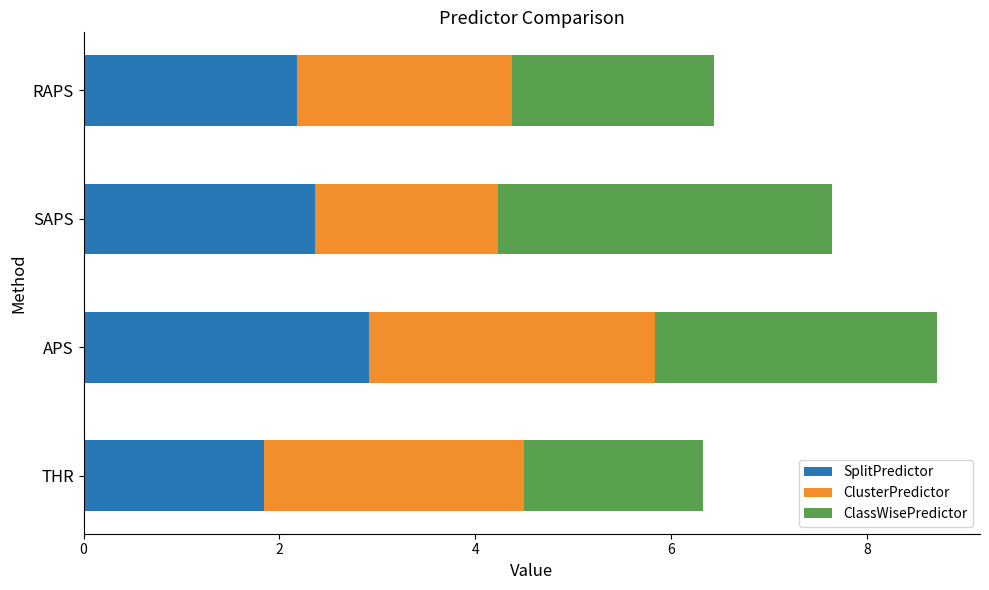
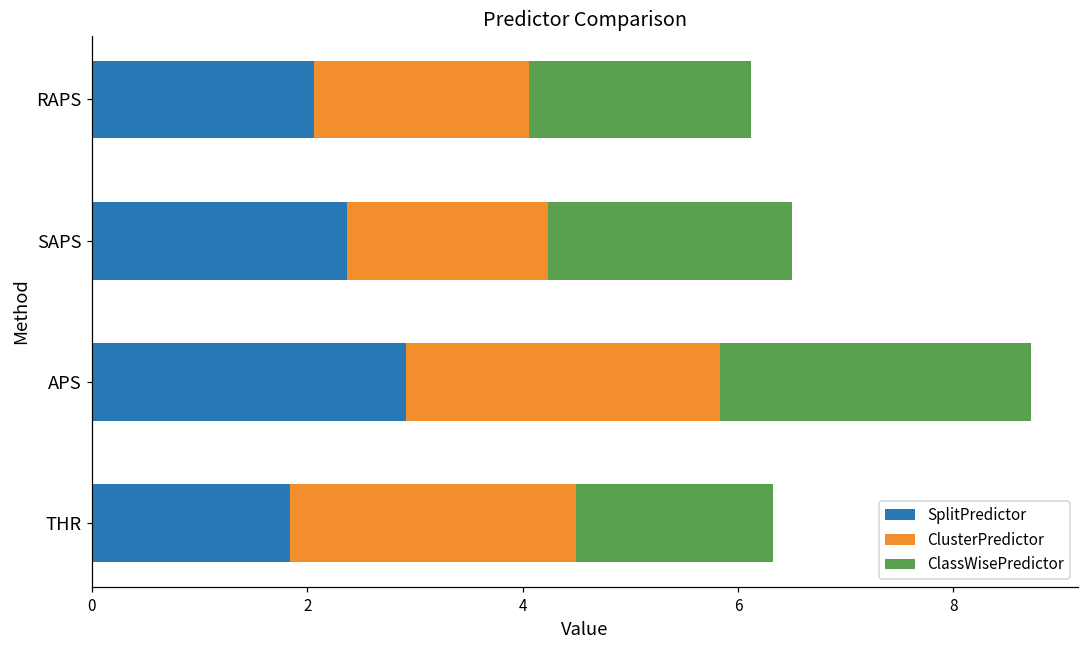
SplitPredictor, RAPS: 2.2 -> 2.1
ClusterPredictor, RAPS: 2.2 -> 2.0
ClassWisePredictor, SAPS: 3.4 -> 2.3
